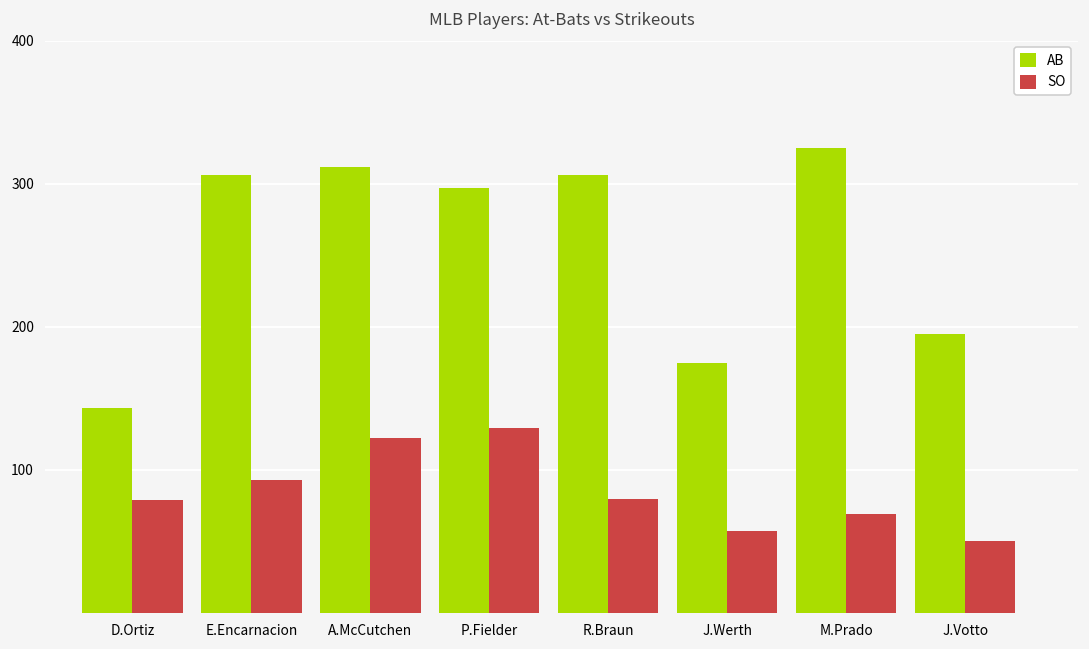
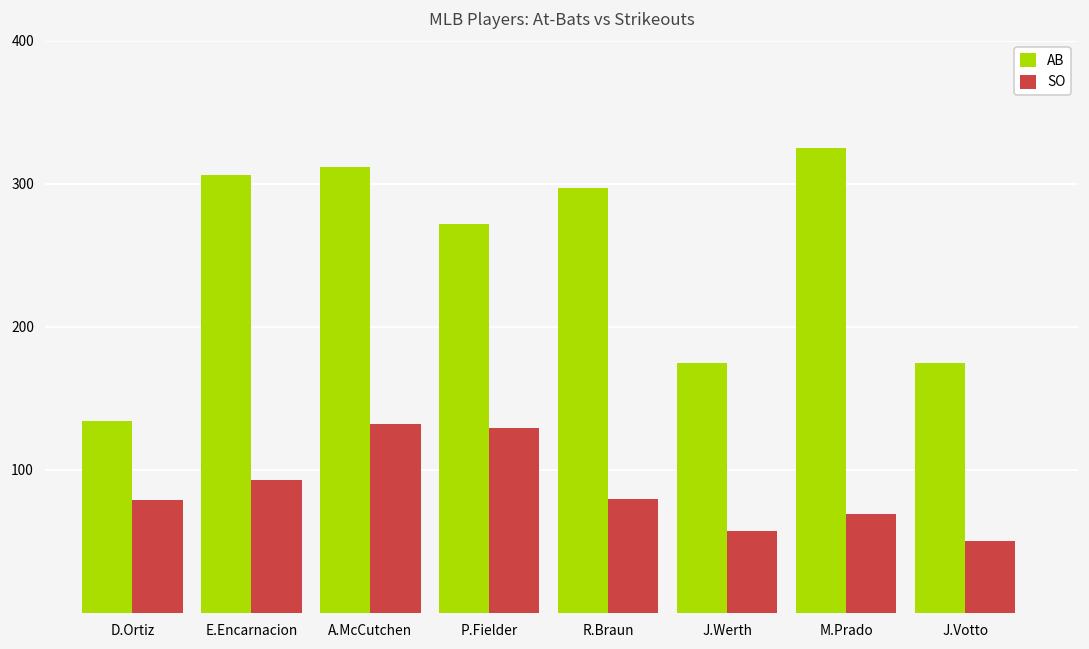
AB, D.Ortiz: 143 -> 134
SO, A.McCutchen: 122 -> 132
AB, P.Fielder: 297 -> 272
AB, R.Braun: 306 -> 297
AB, J.Votto: 195 -> 175
